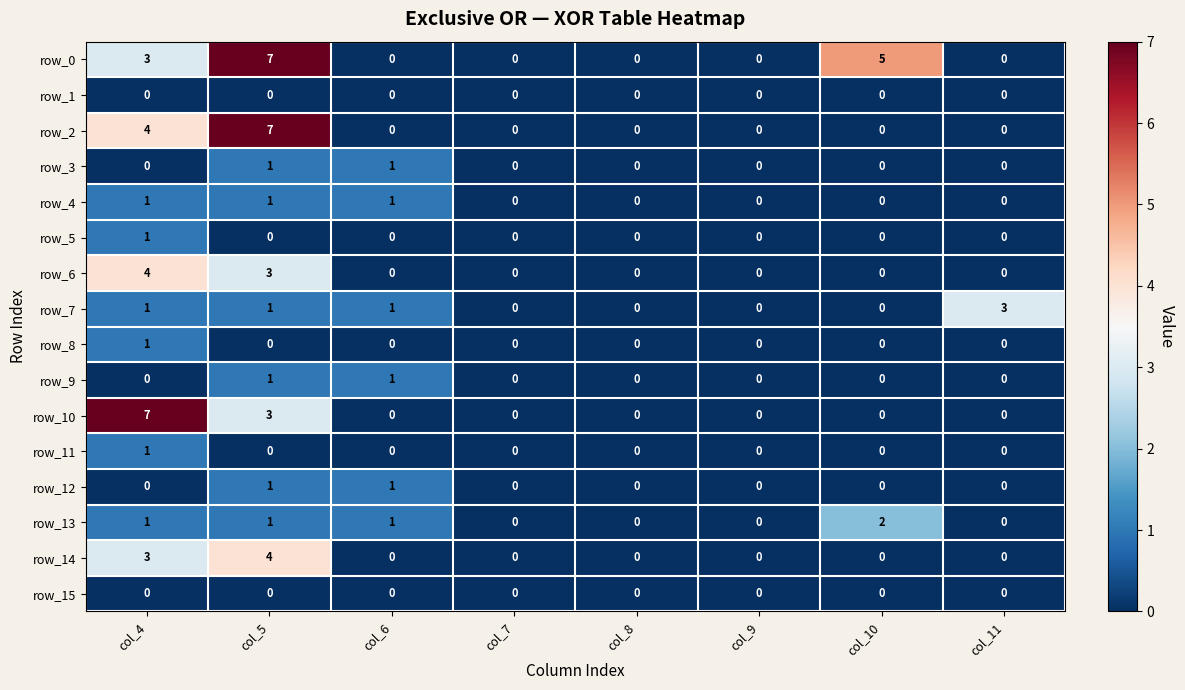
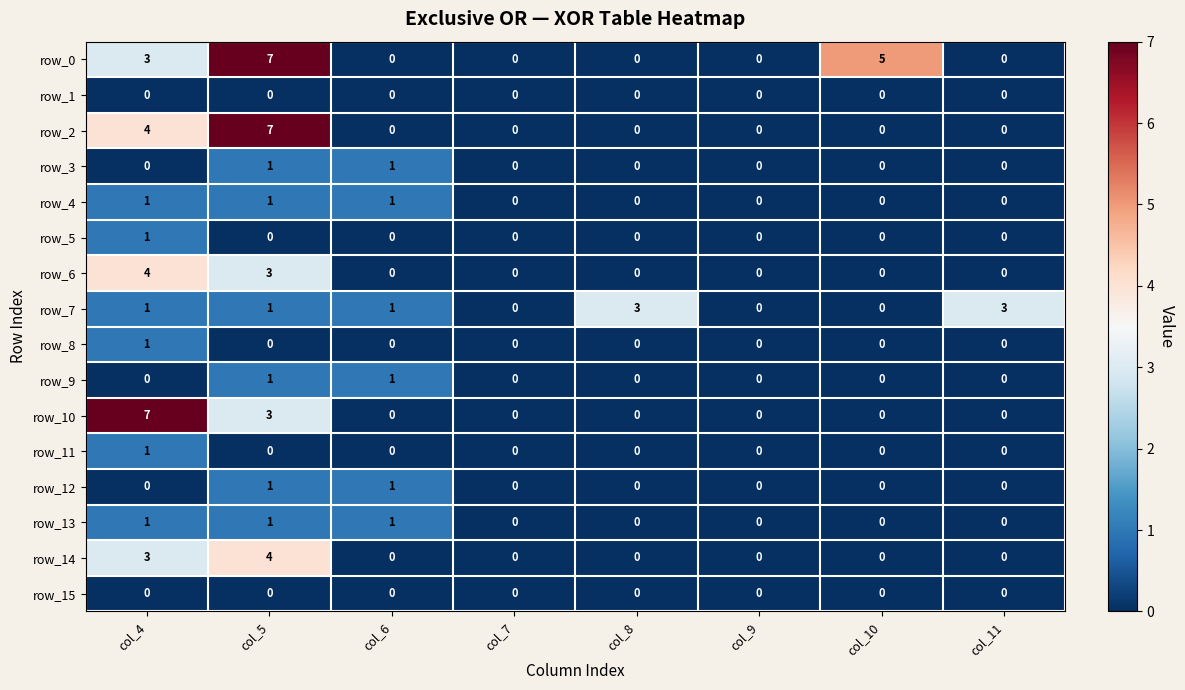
row_7, col_8: 0 -> 3
row_13, col_10: 2 -> 0
